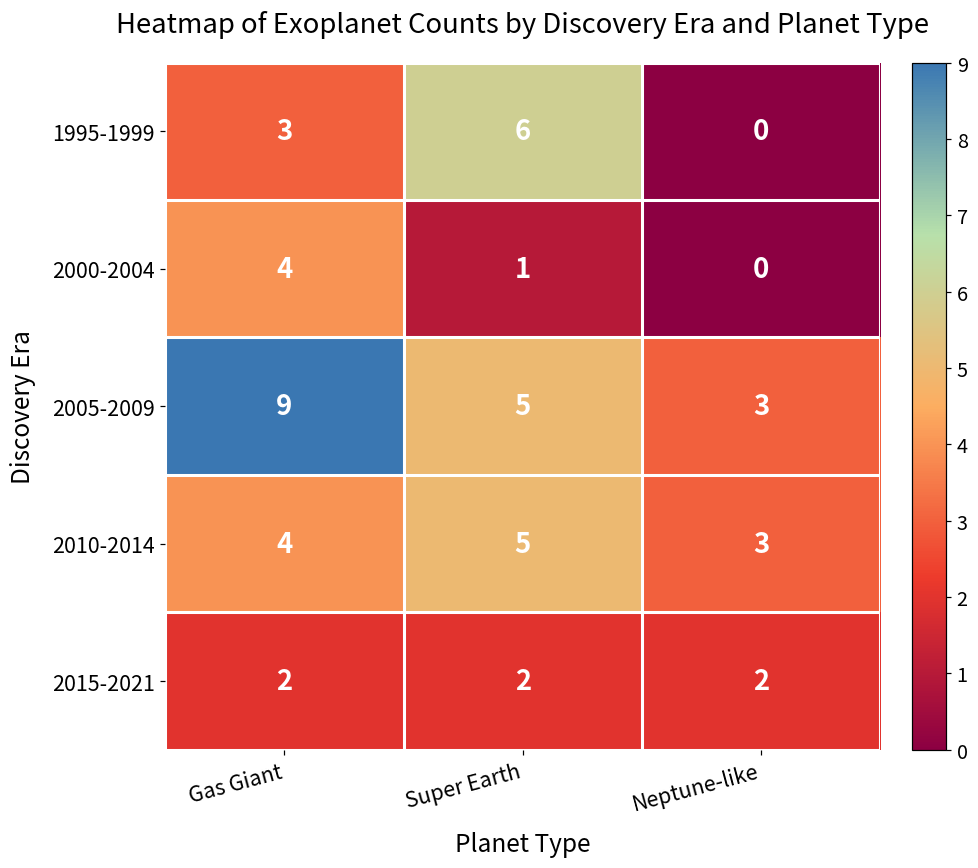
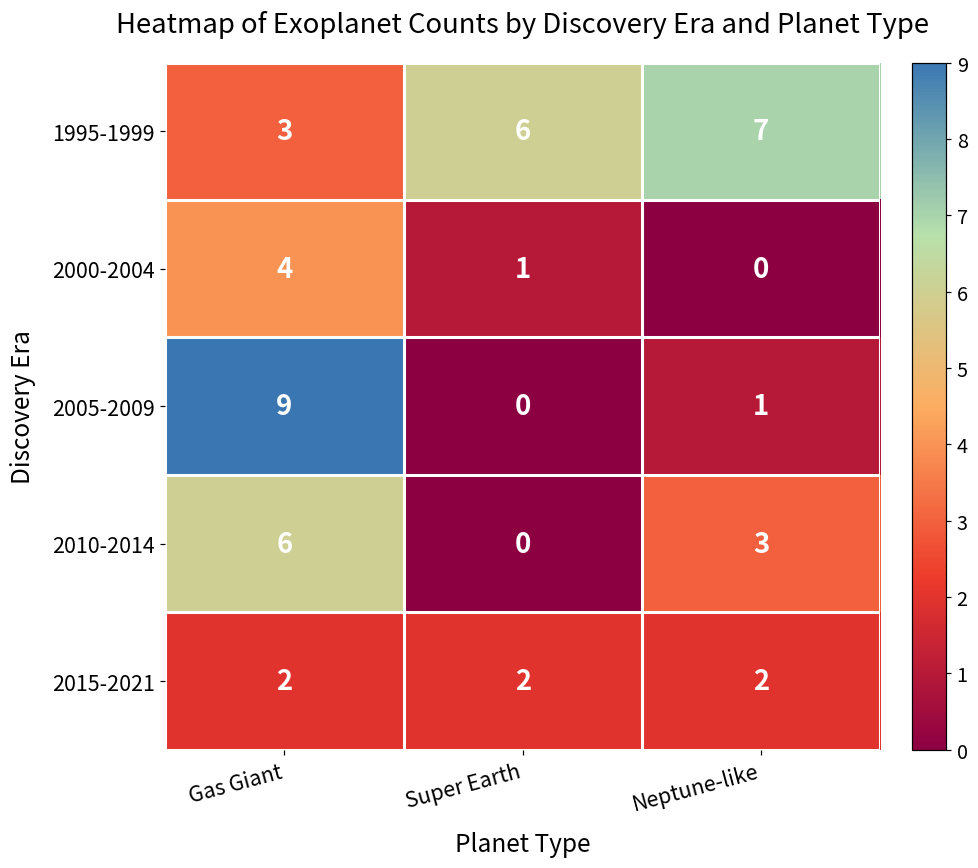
1995-1999, Neptune-like: 0 -> 7
2005-2009, Super Earth: 5 -> 0
2005-2009, Neptune-like: 3 -> 1
2010-2014, Gas Giant: 4 -> 6
2010-2014, Super Earth: 5 -> 0
